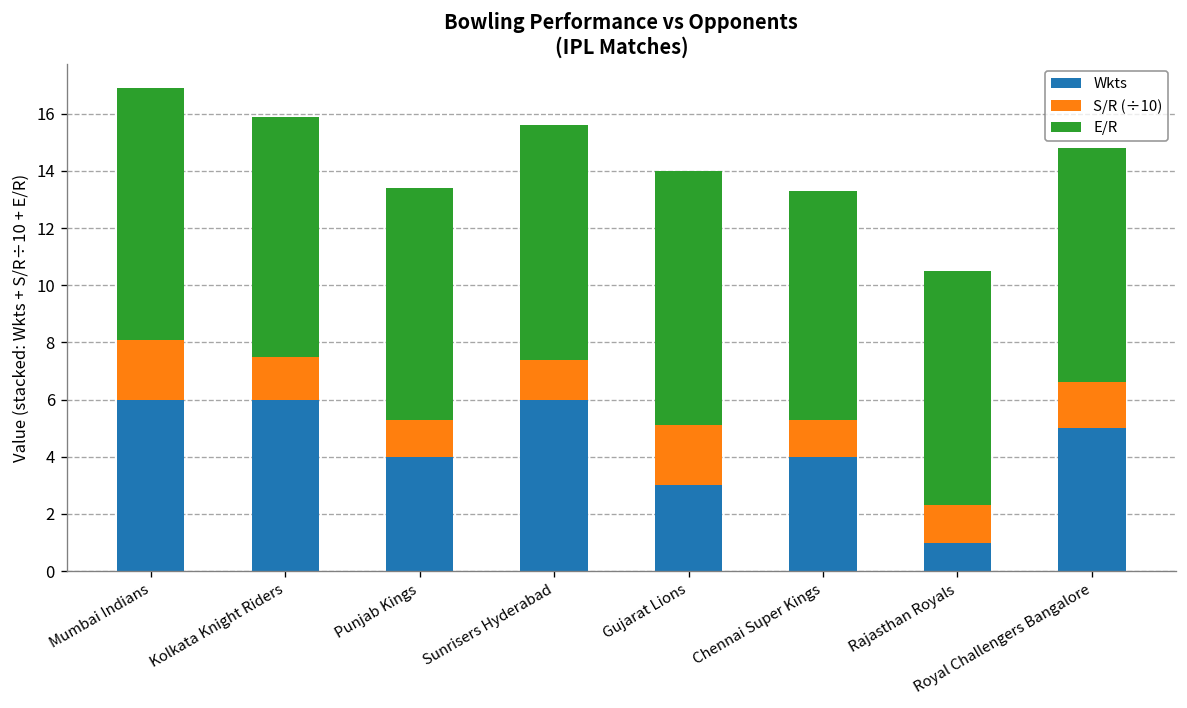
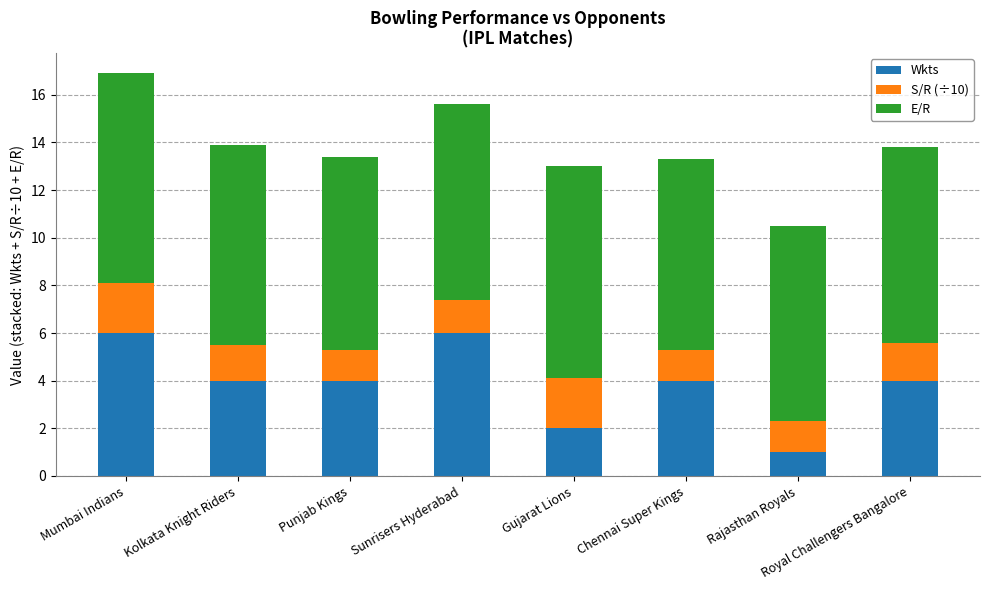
Wkts, Kolkata Knight Riders: 6 -> 4
Wkts, Gujarat Lions: 3 -> 2
Wkts, Royal Challengers Bangalore: 5 -> 4
